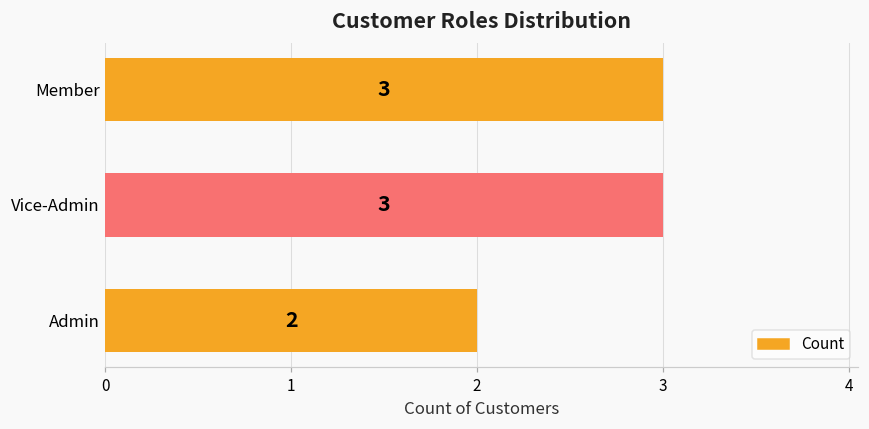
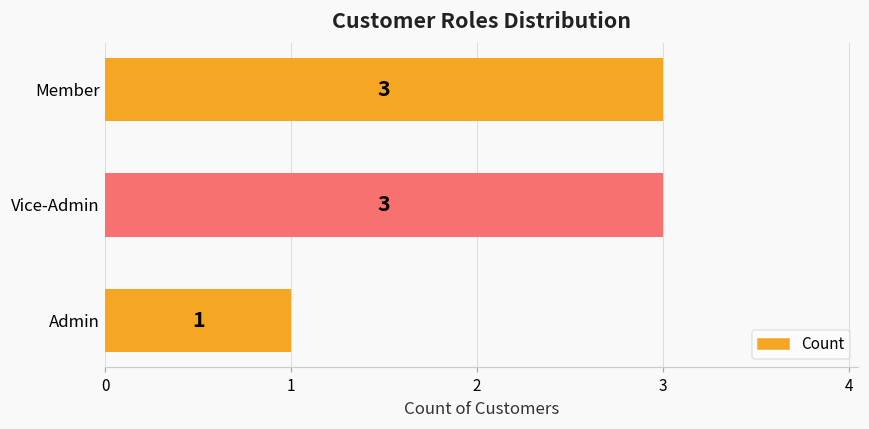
Admin: 2 -> 1
